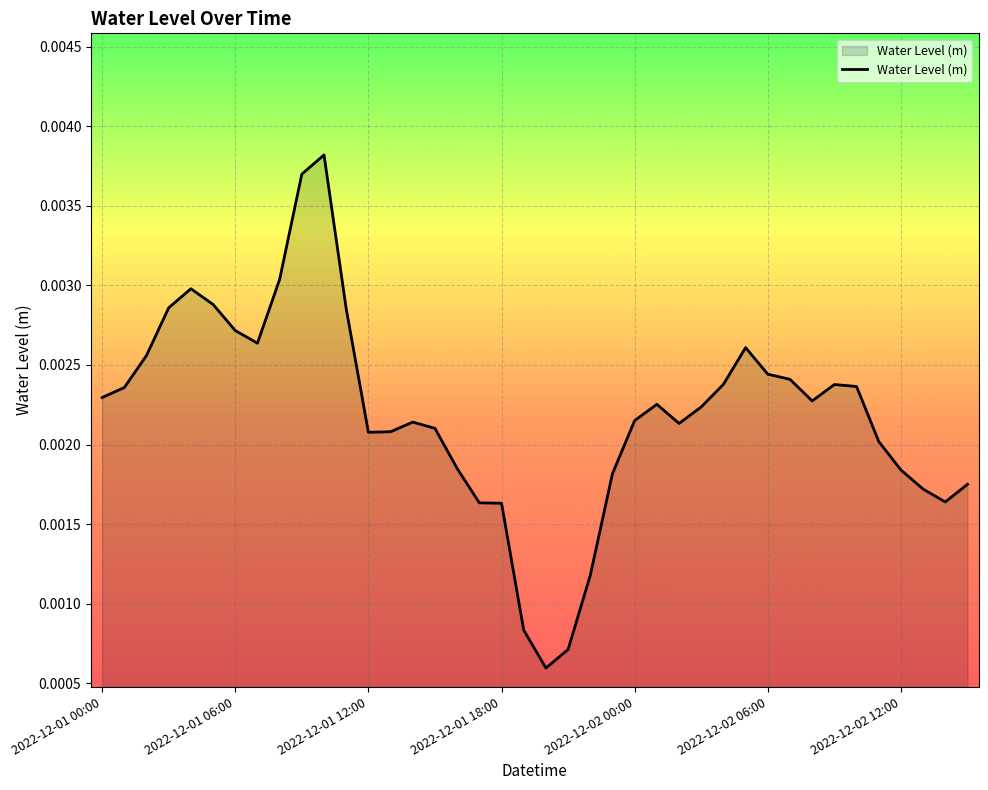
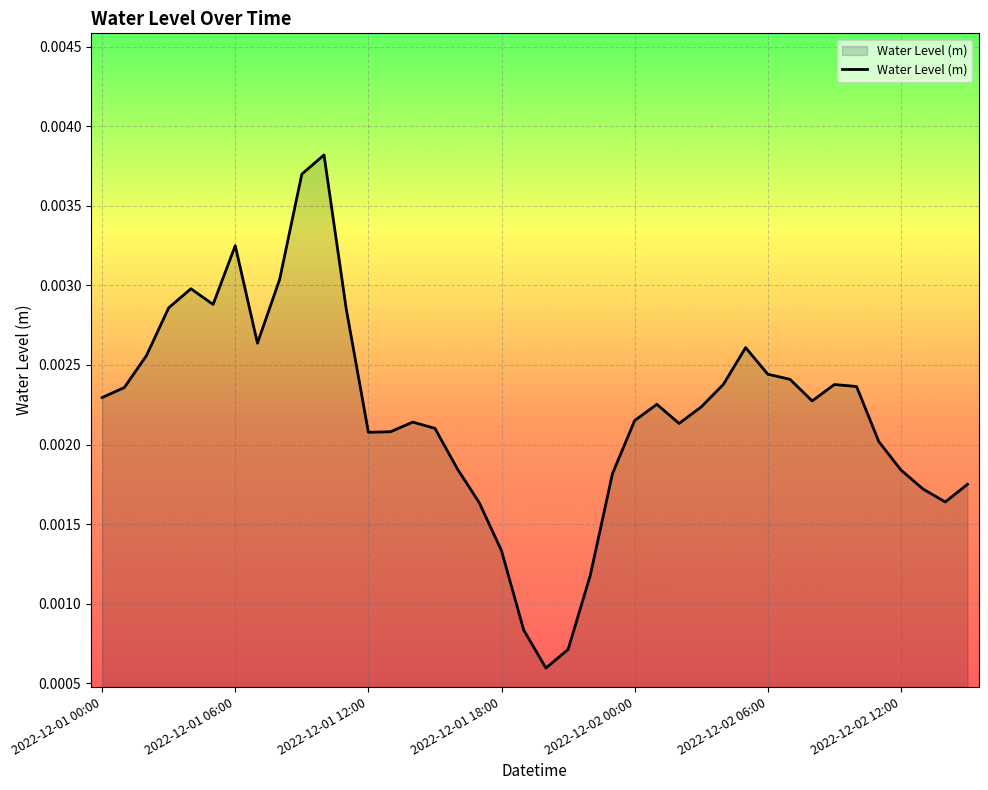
2022-12-01 06:00: 0.00272 -> 0.00325
2022-12-01 18:00: 0.00163 -> 0.00133
